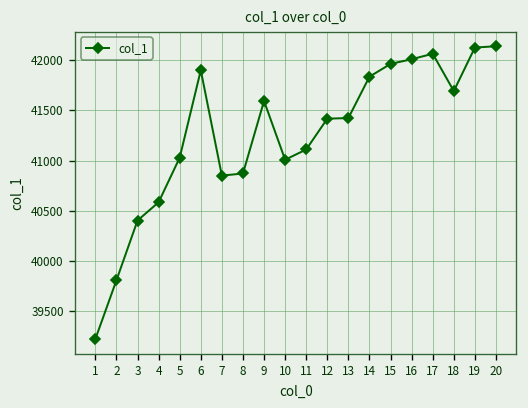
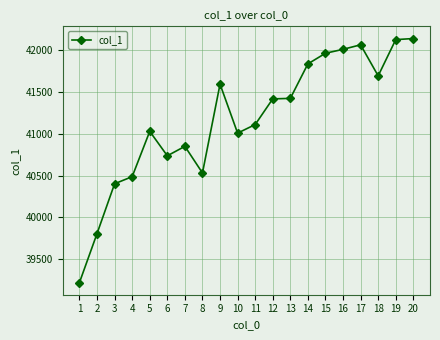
4: 40600 -> 40500
6: 41900 -> 40700
8: 40900 -> 40500
